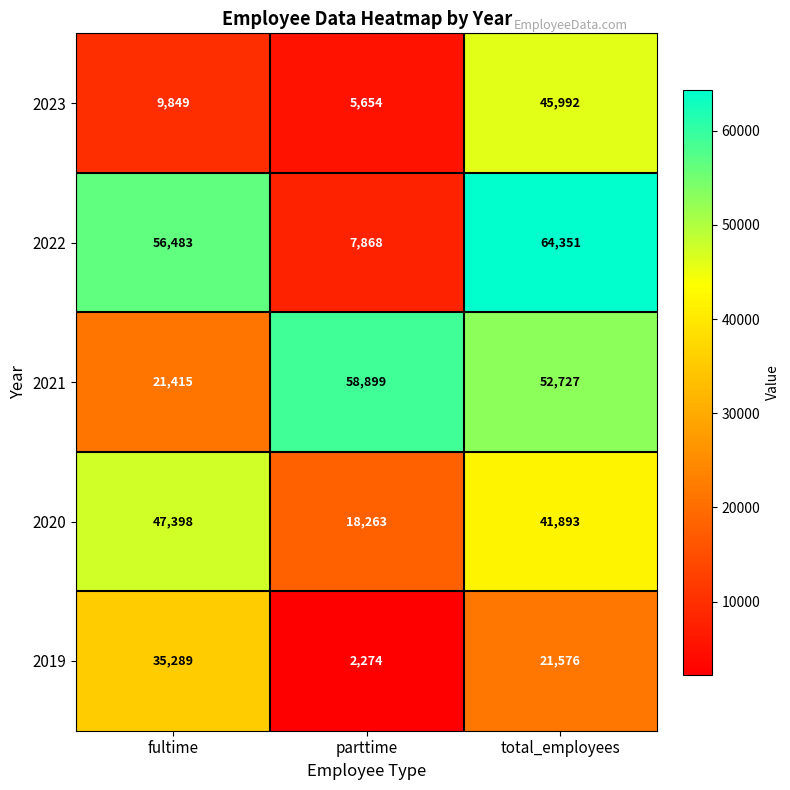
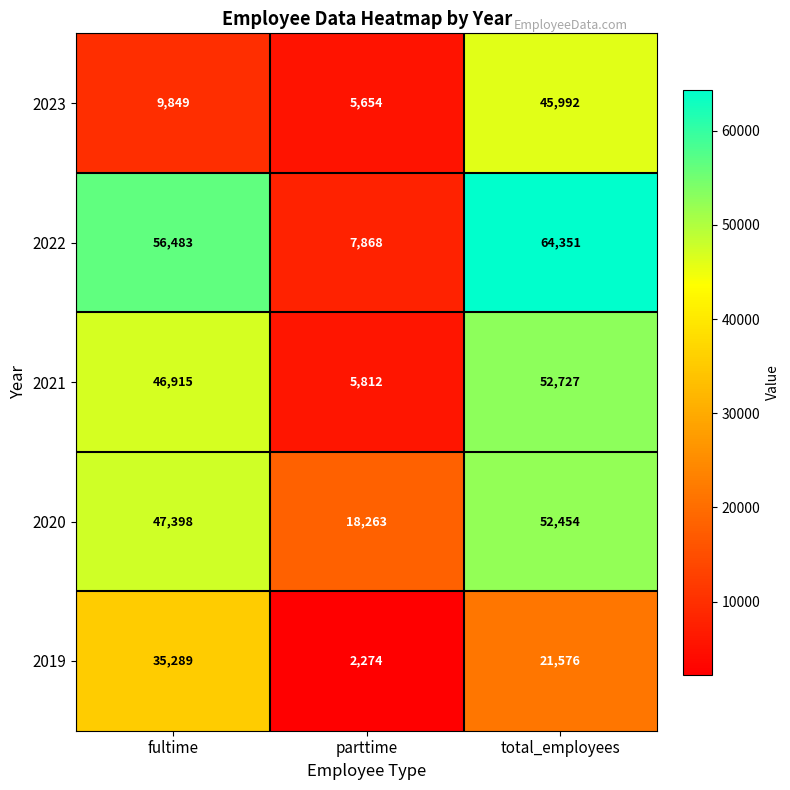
2021, fultime: 21,415 -> 46,915
2021, parttime: 58,899 -> 5,812
2020, total_employees: 41,893 -> 52,454
